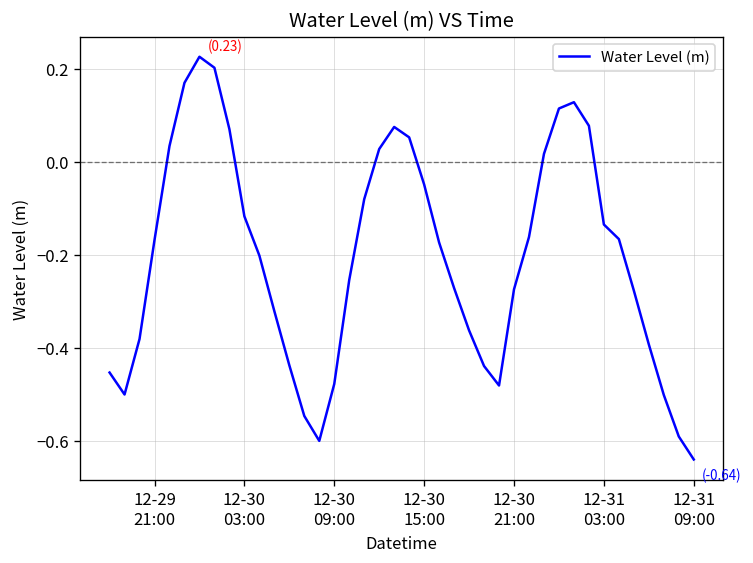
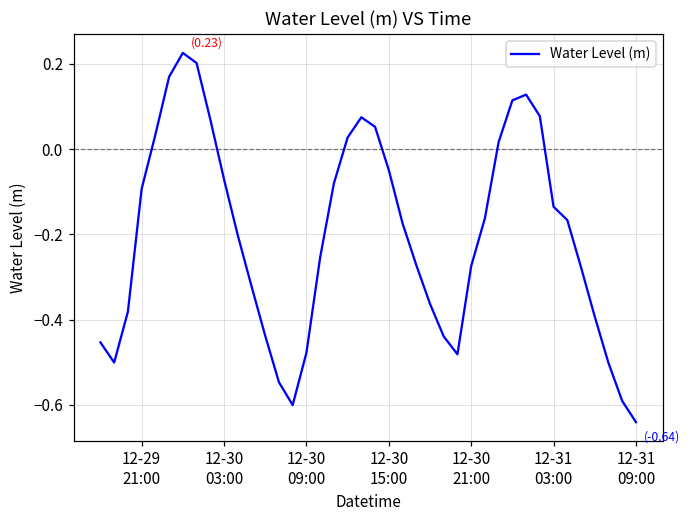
12-29 21:00: -0.17 -> -0.09
12-30 03:00: -0.12 -> -0.07
